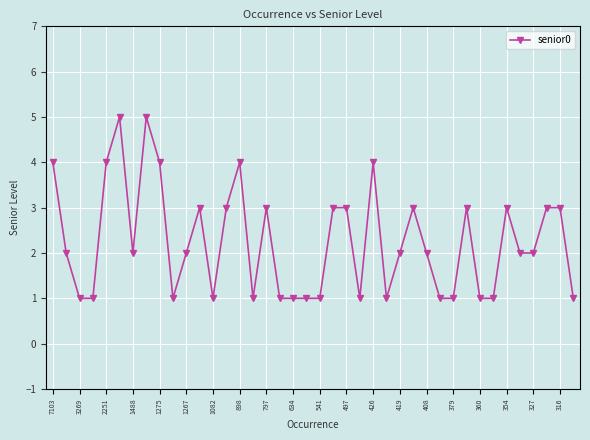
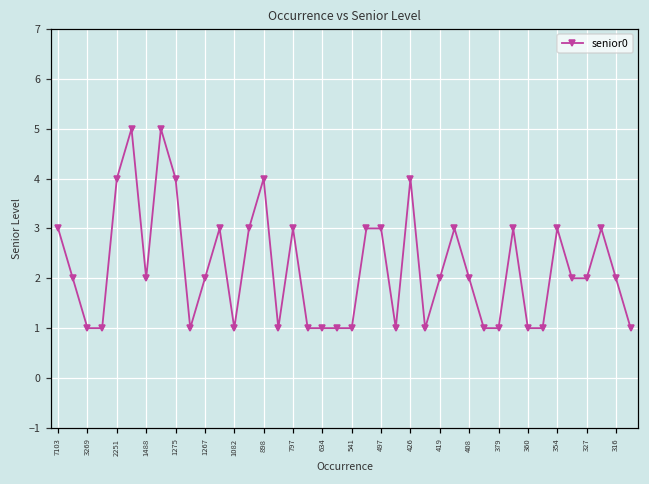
7103: 4 -> 3
316: 3 -> 2
